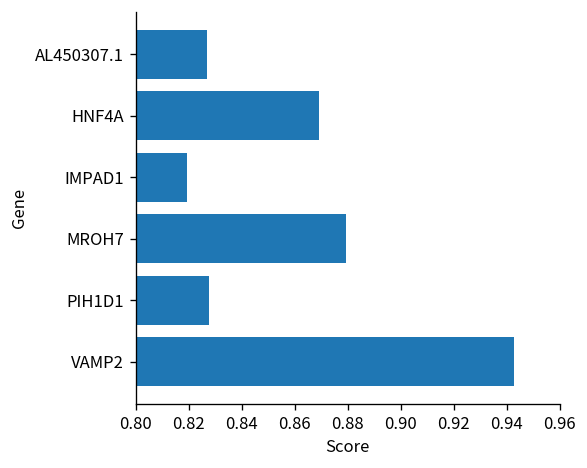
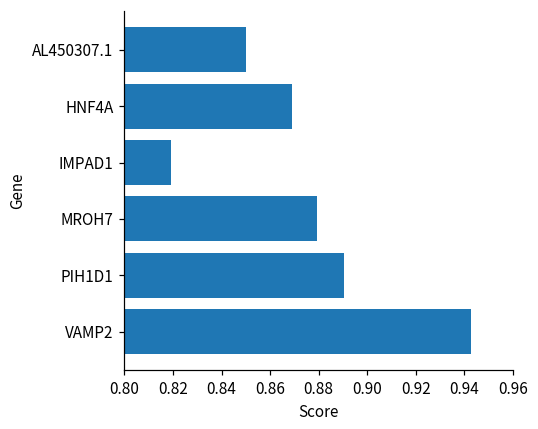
AL450307.1: 0.827 -> 0.850
PIH1D1: 0.828 -> 0.890
